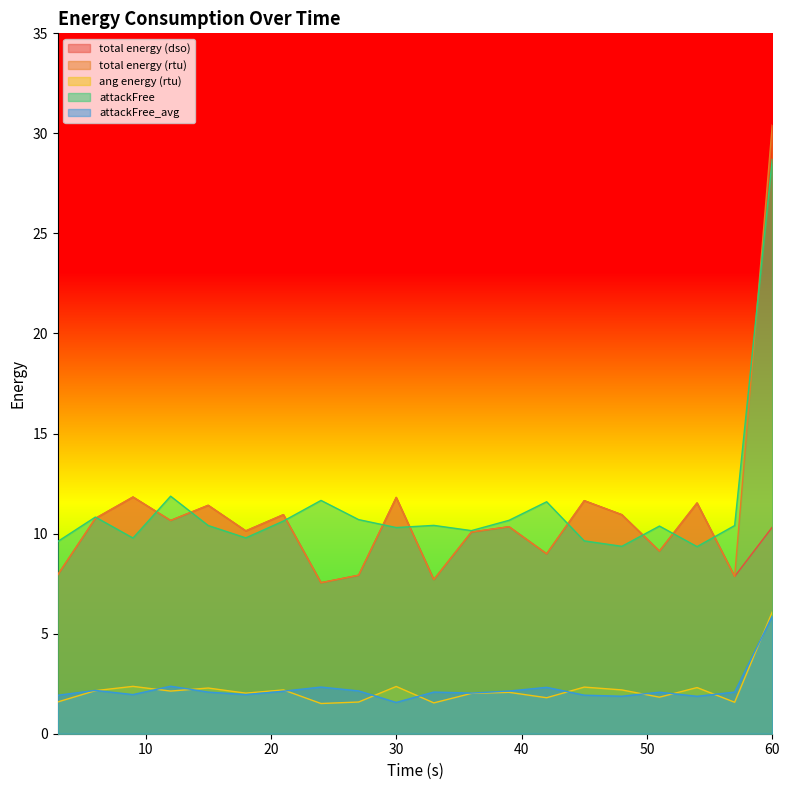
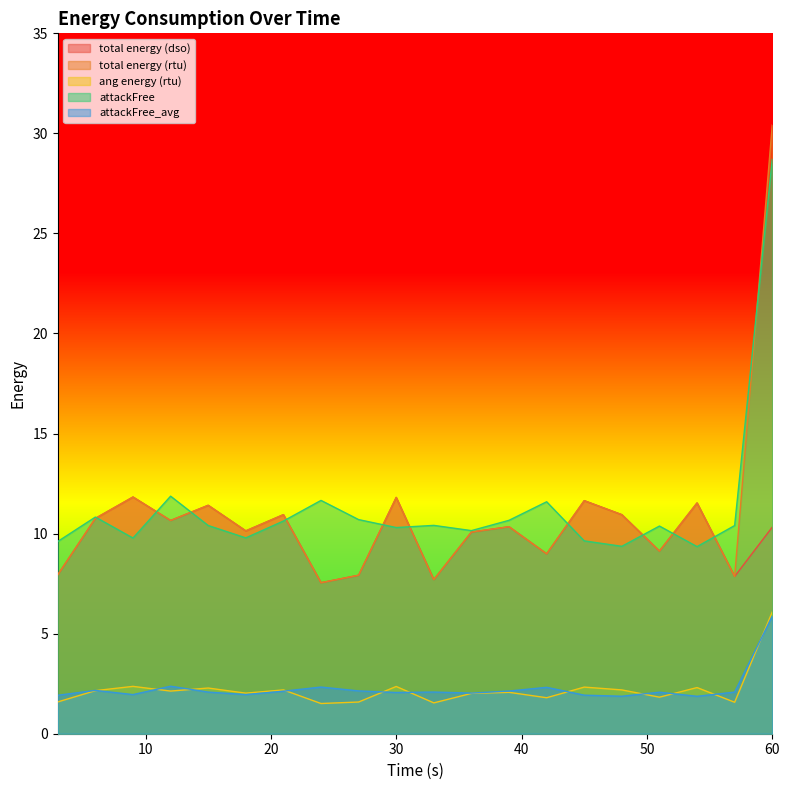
attackFree_avg, 30: 1.6 -> 2.1
